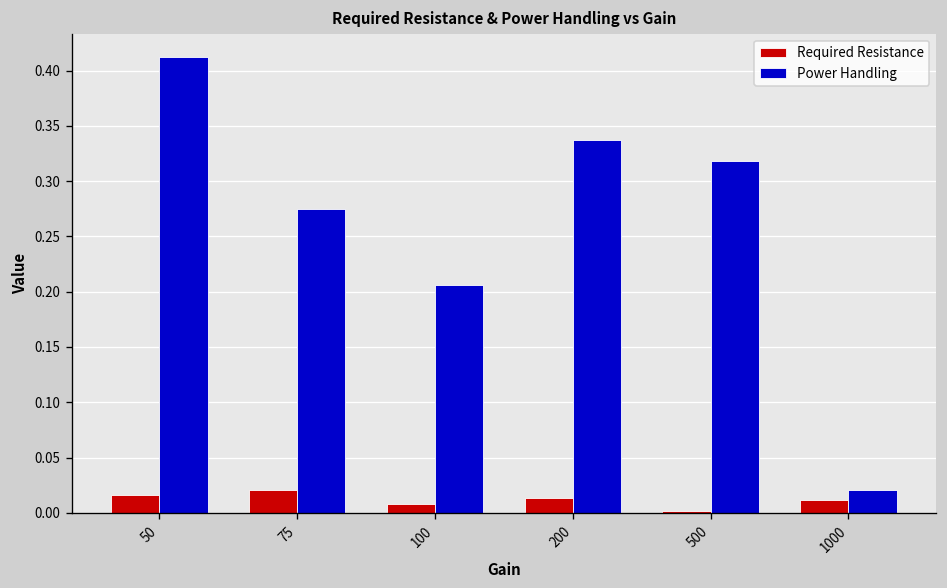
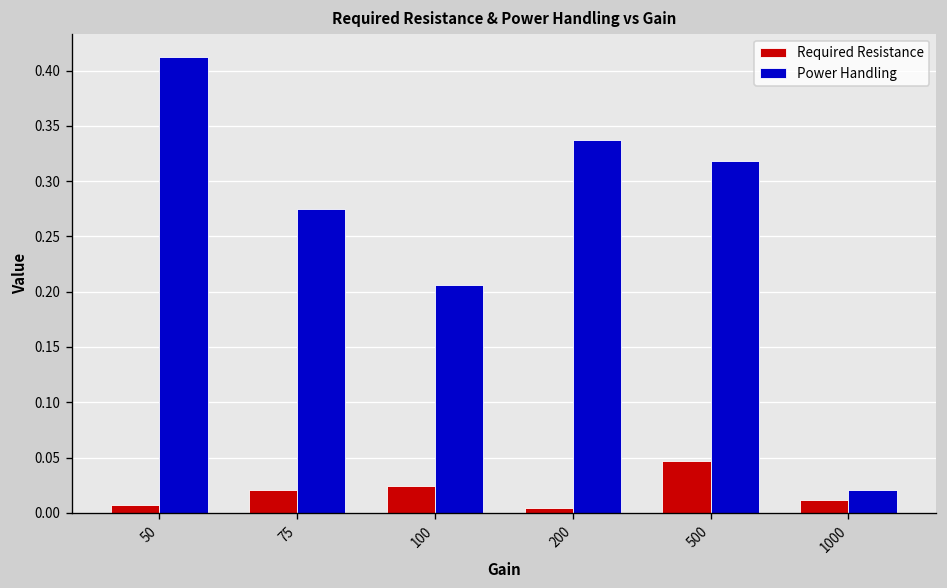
Required Resistance, 50: 0.02 -> 0.01
Required Resistance, 100: 0.01 -> 0.02
Required Resistance, 200: 0.01 -> 0.00
Required Resistance, 500: 0.00 -> 0.05
